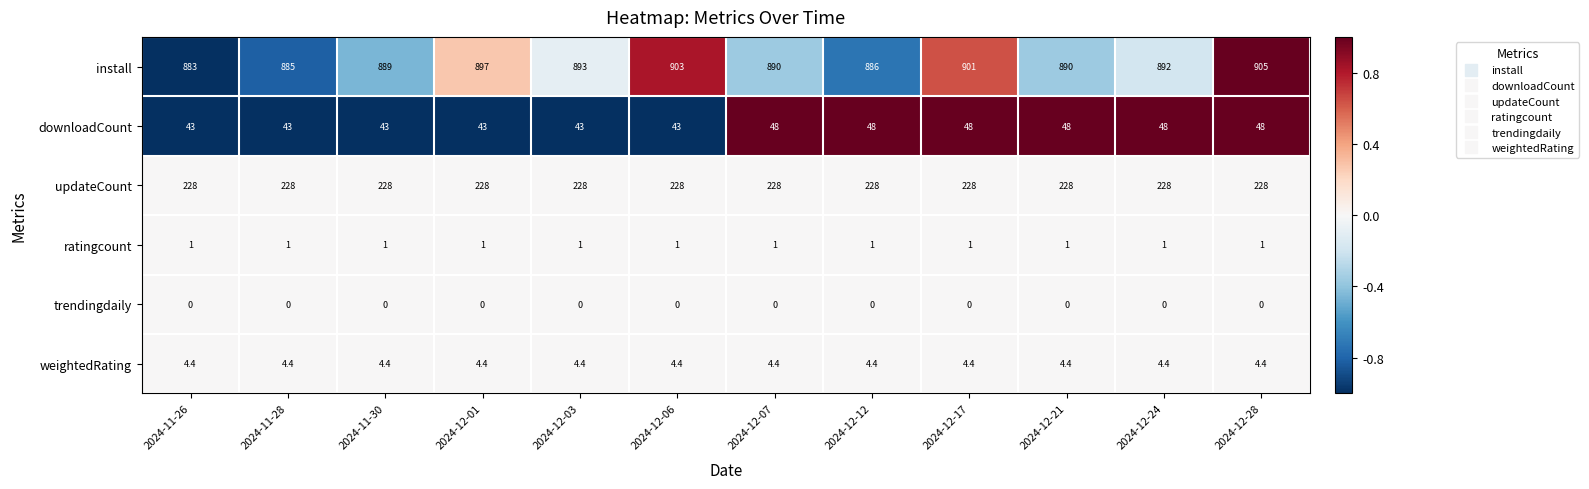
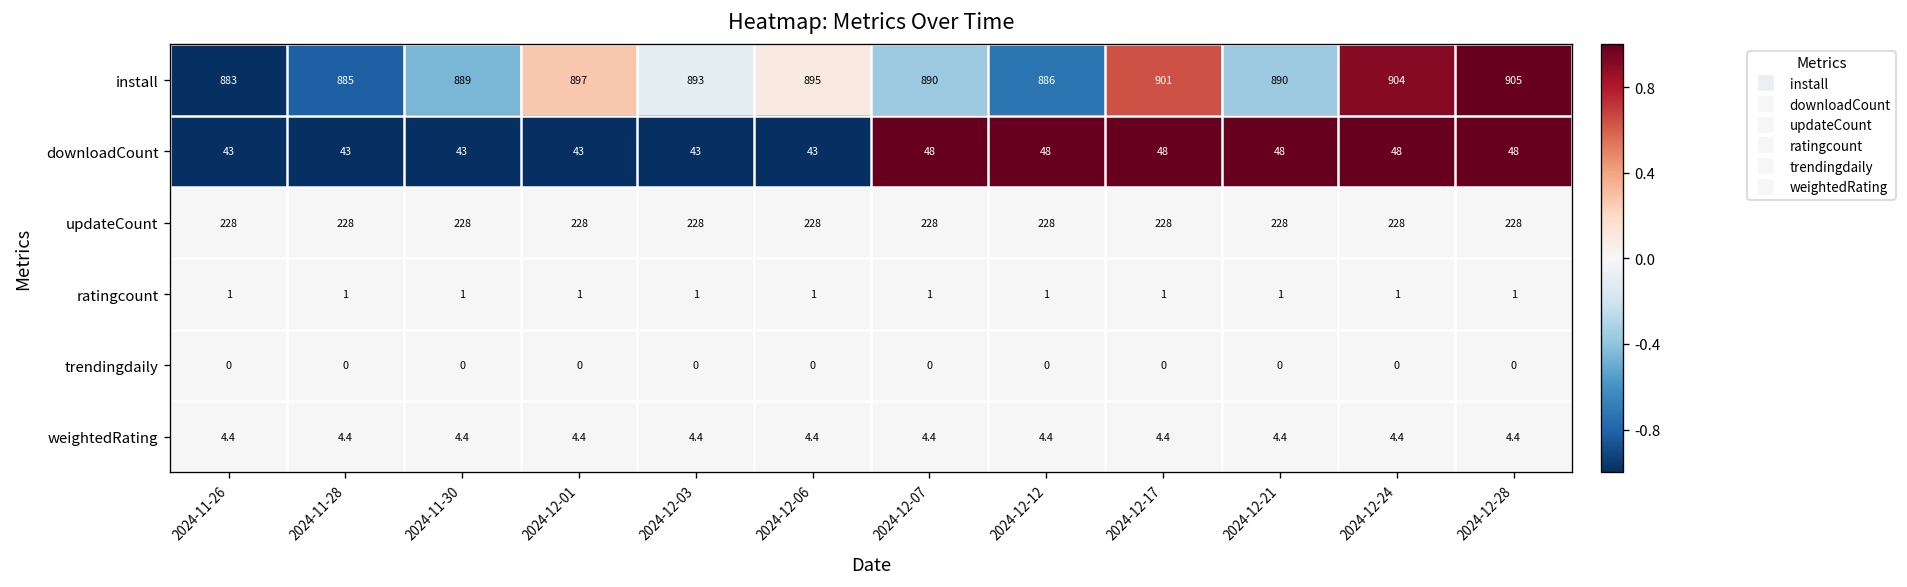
install, 2024-12-06: 903 -> 895
install, 2024-12-24: 892 -> 904
